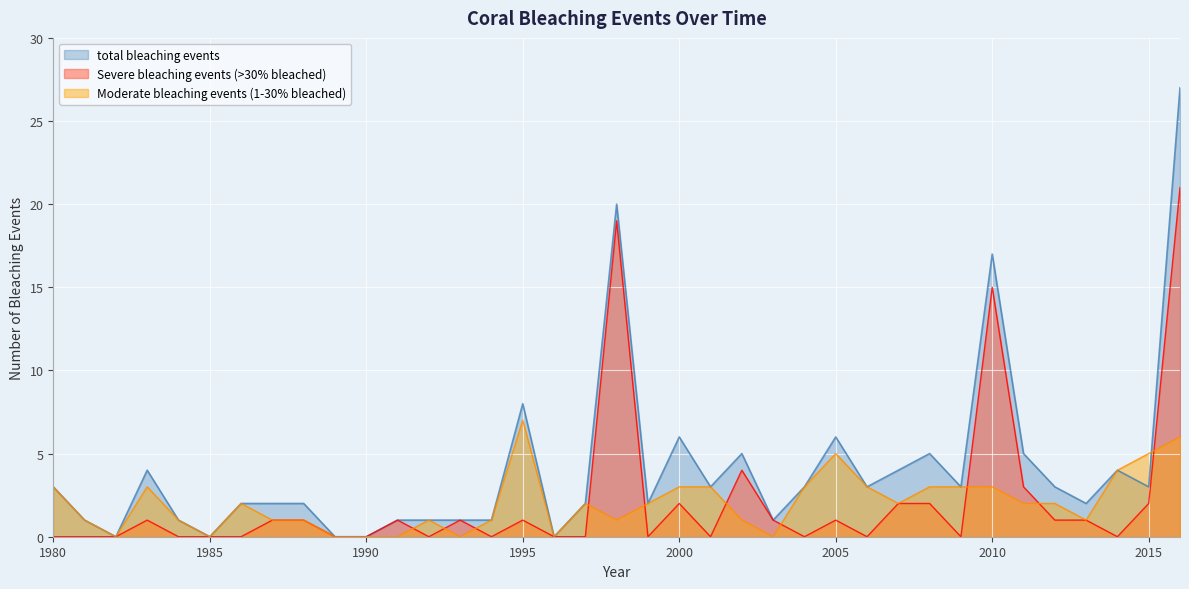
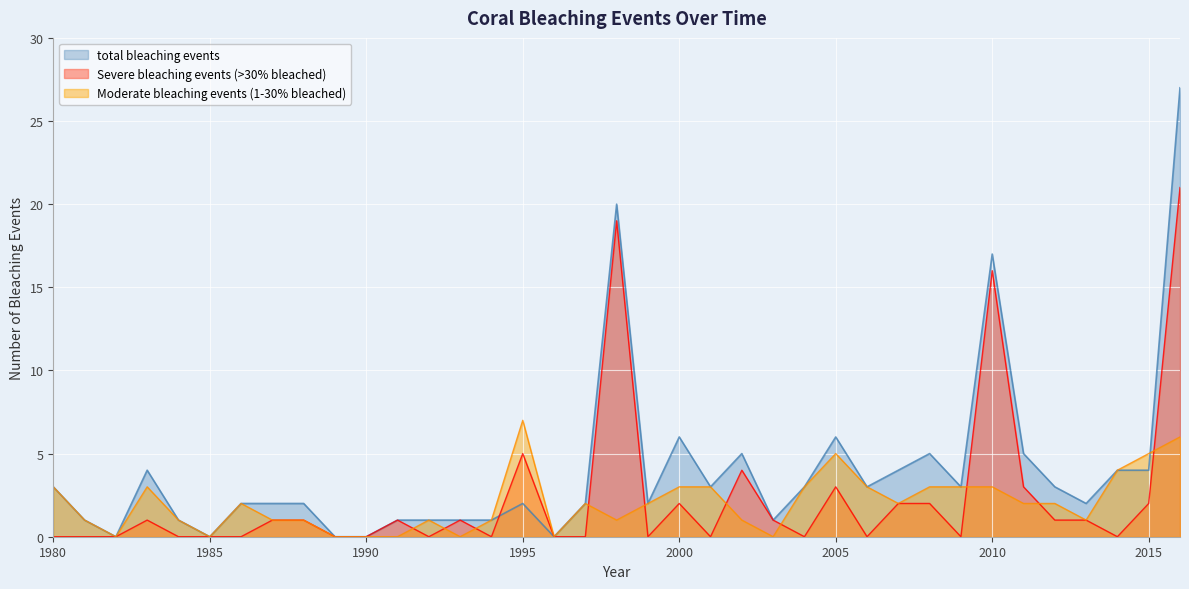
total bleaching events, 1995: 8 -> 2
Severe bleaching events (>30% bleached), 1995: 1 -> 5
Severe bleaching events (>30% bleached), 2005: 1 -> 3
Severe bleaching events (>30% bleached), 2010: 15 -> 16
total bleaching events, 2015: 3 -> 4
